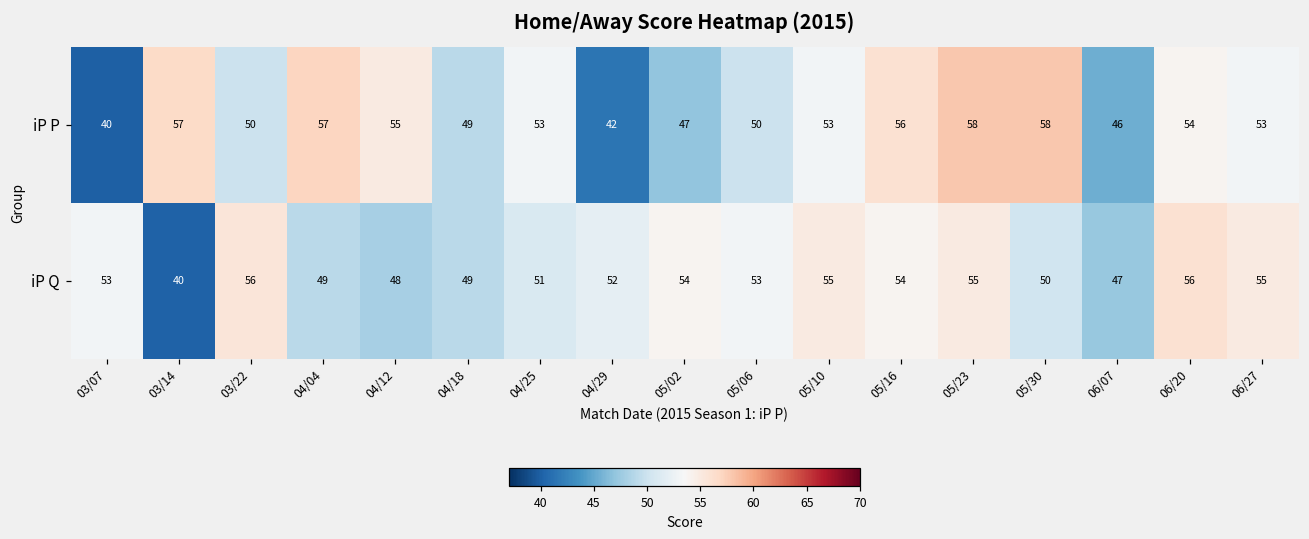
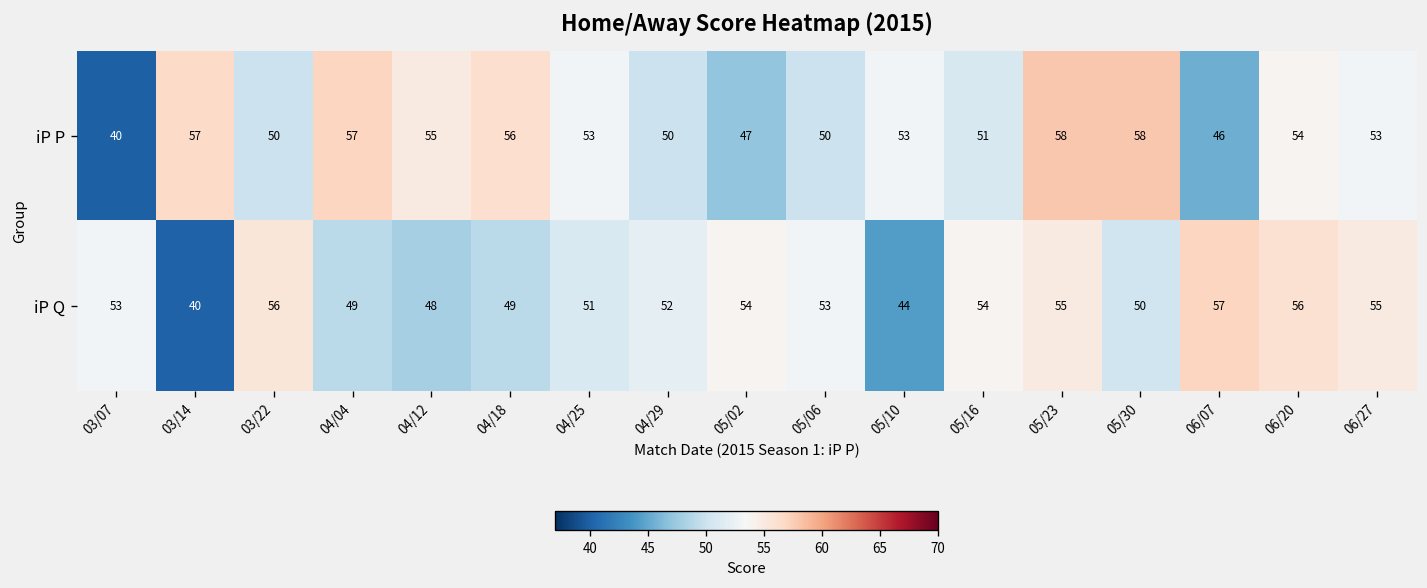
iP P, 04/18: 49 -> 56
iP P, 04/29: 42 -> 50
iP P, 05/16: 56 -> 51
iP Q, 05/10: 55 -> 44
iP Q, 06/07: 47 -> 57
